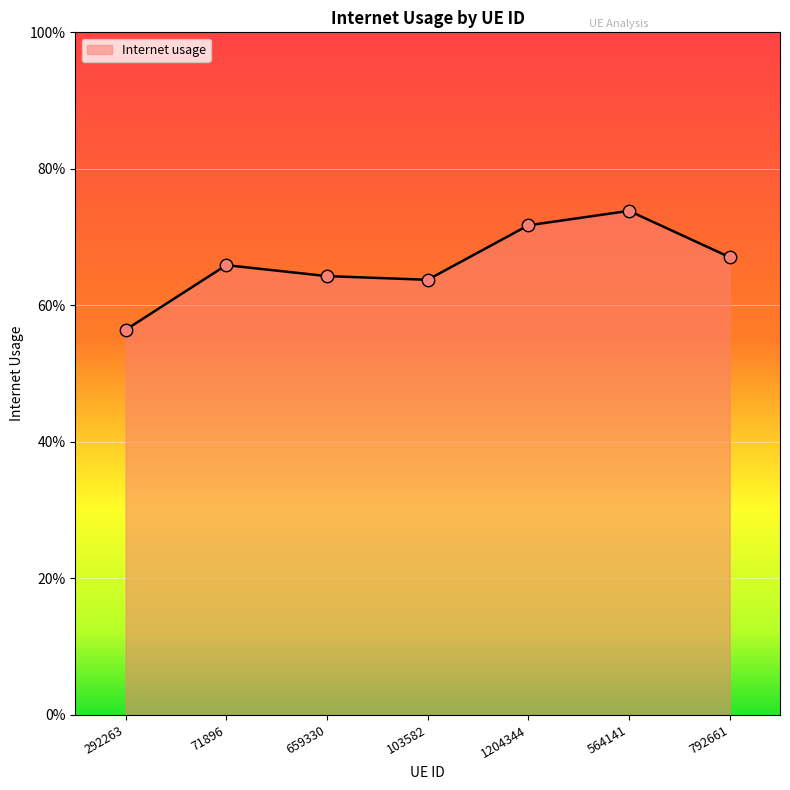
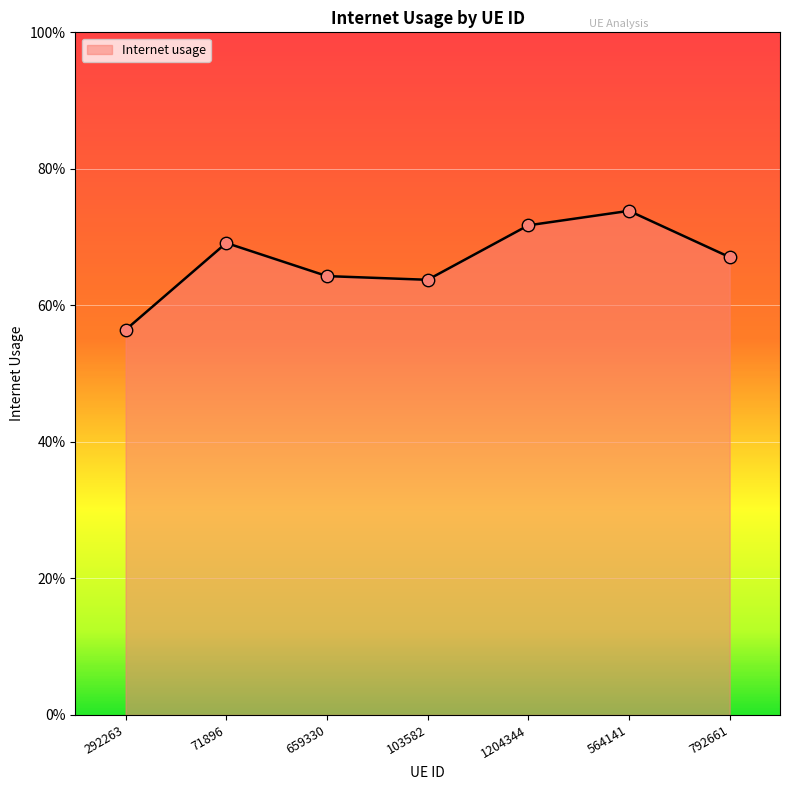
71896: 66% -> 69%
